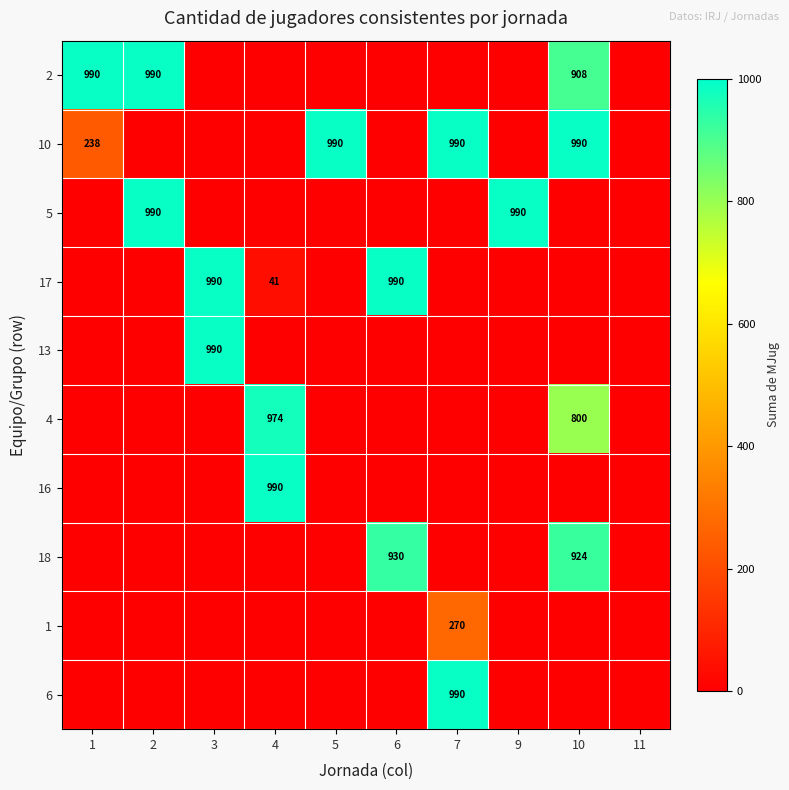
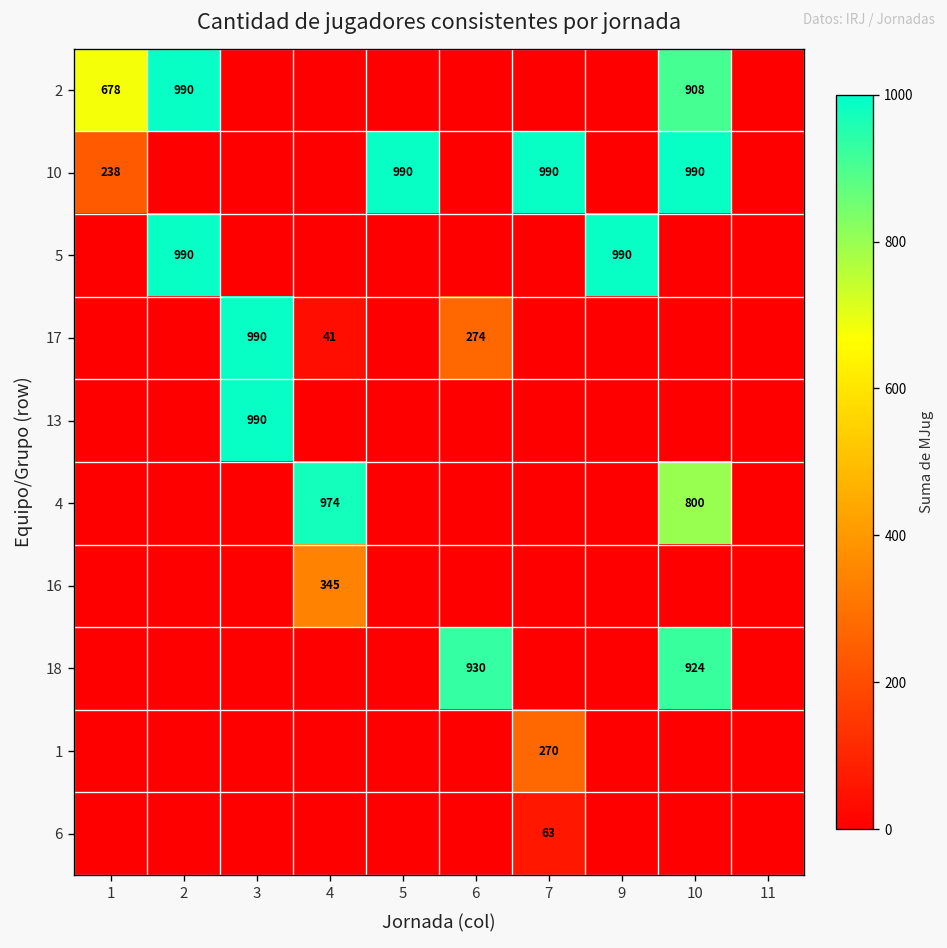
2, 1: 990 -> 678
17, 6: 990 -> 274
16, 4: 990 -> 345
6, 7: 990 -> 63
